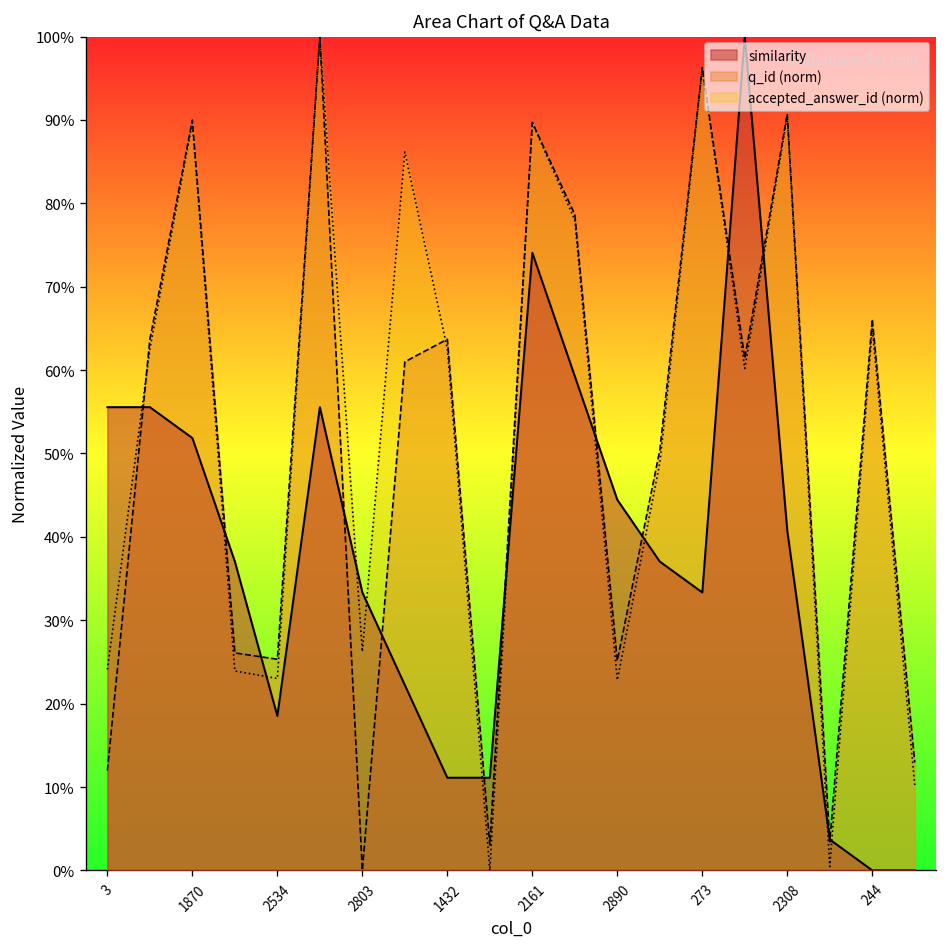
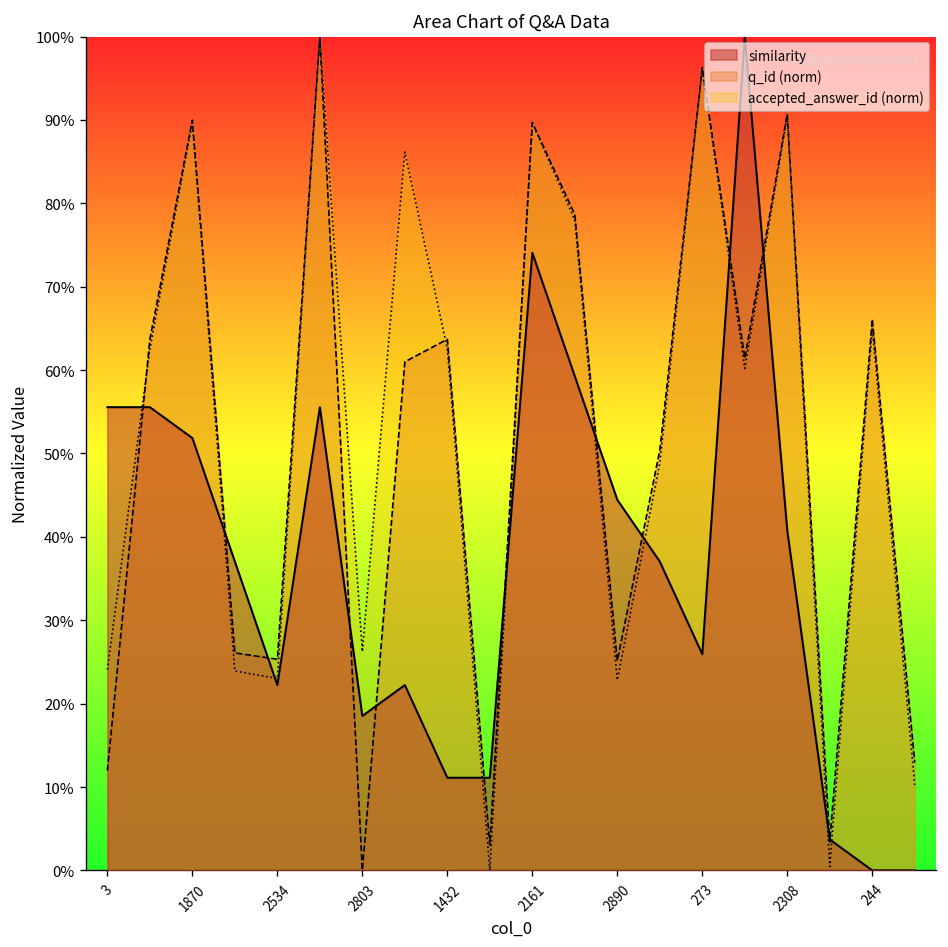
similarity, 2534: 19% -> 22%
similarity, 2803: 33% -> 19%
similarity, 273: 33% -> 26%
